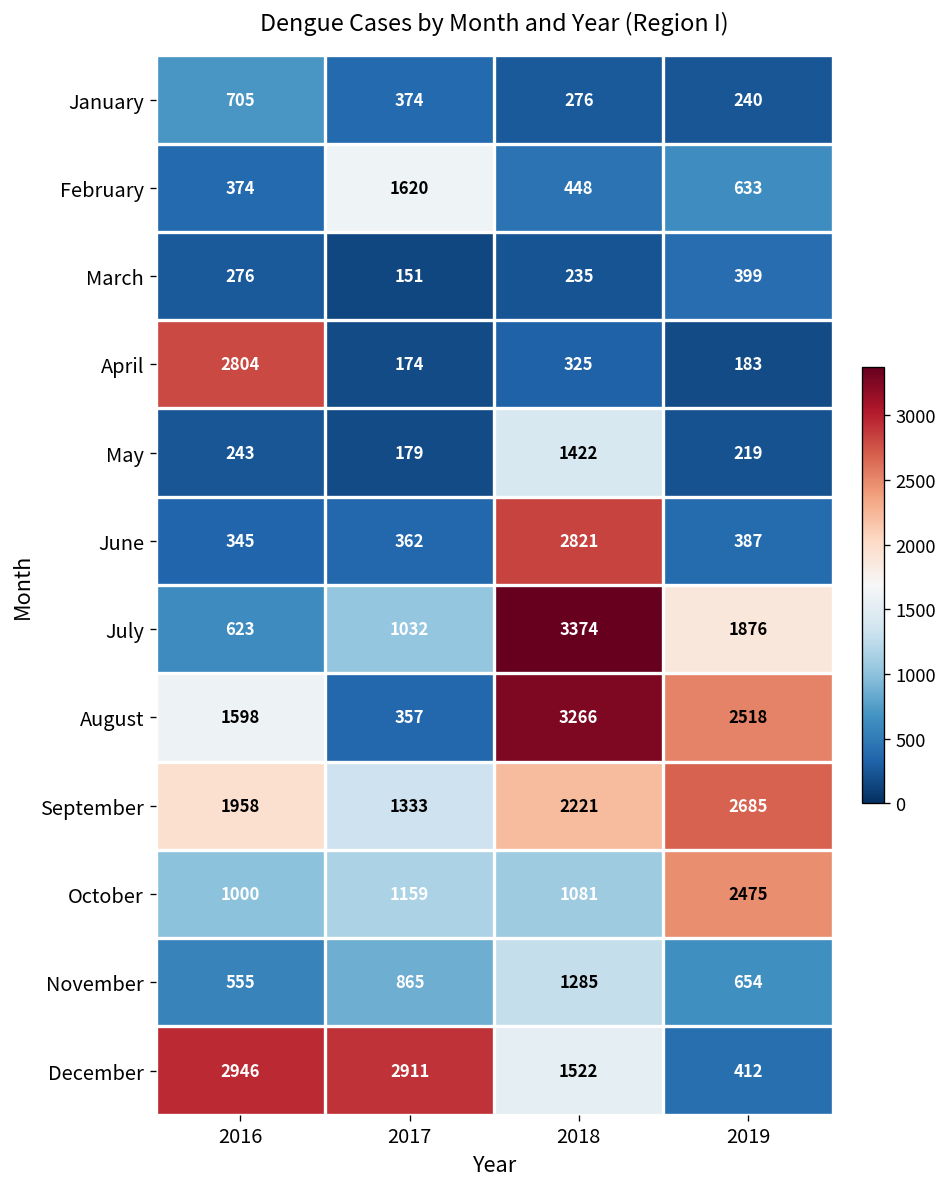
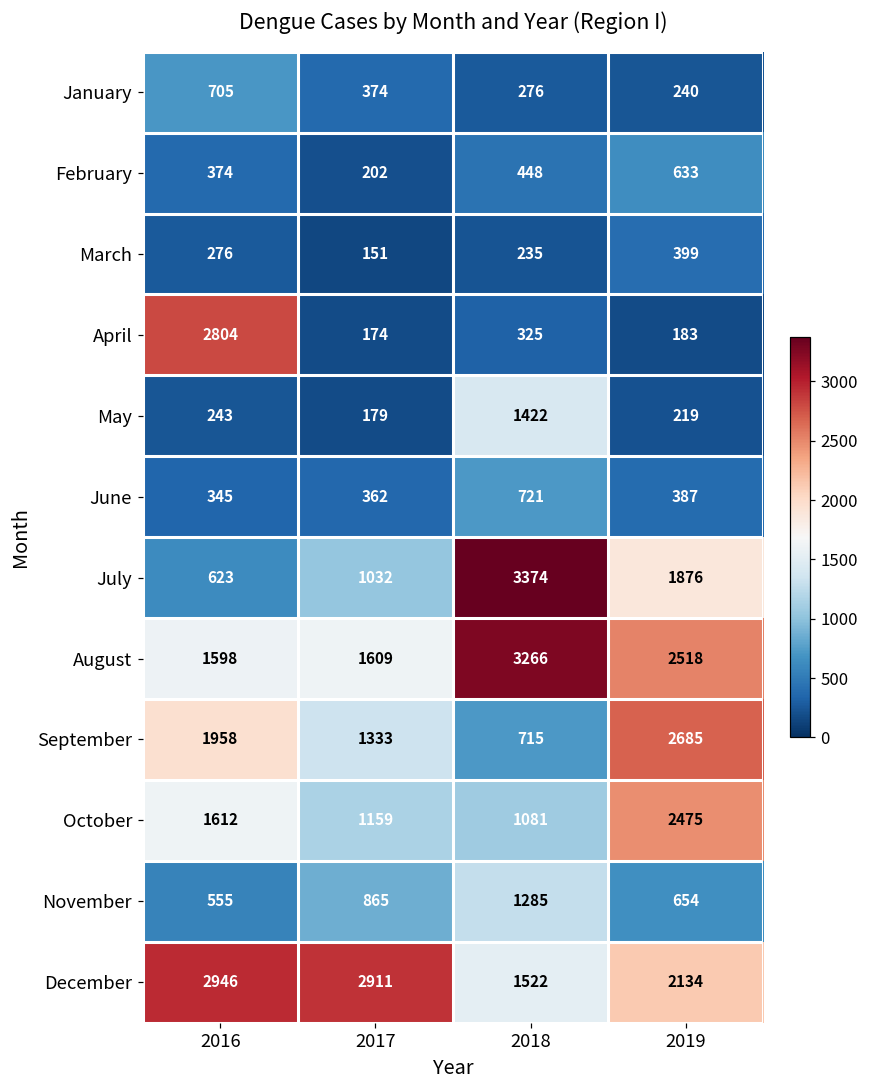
February, 2017: 1620 -> 202
June, 2018: 2821 -> 721
August, 2017: 357 -> 1609
September, 2018: 2221 -> 715
October, 2016: 1000 -> 1612
December, 2019: 412 -> 2134
